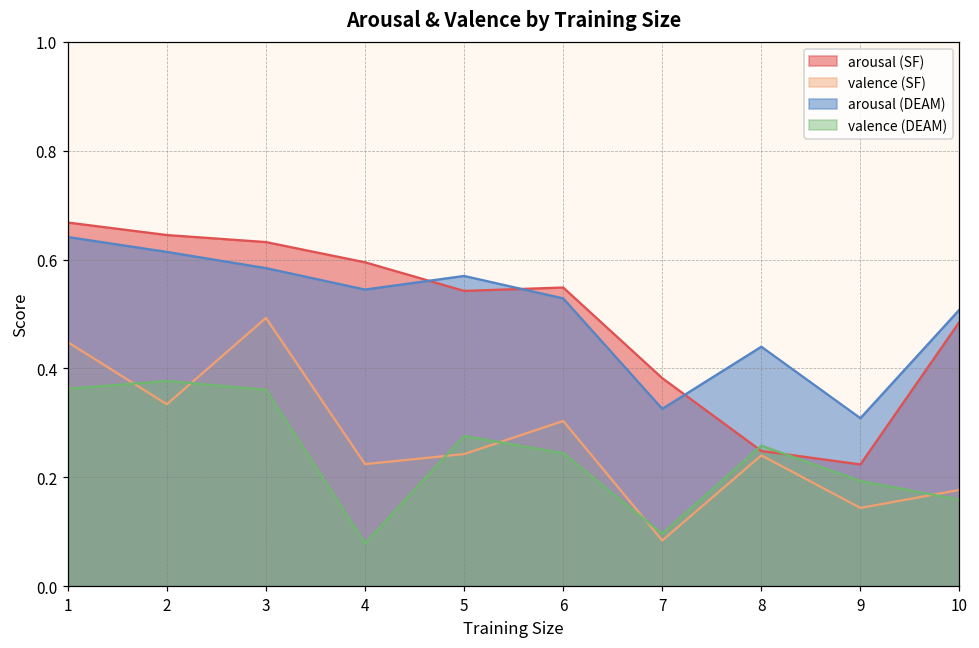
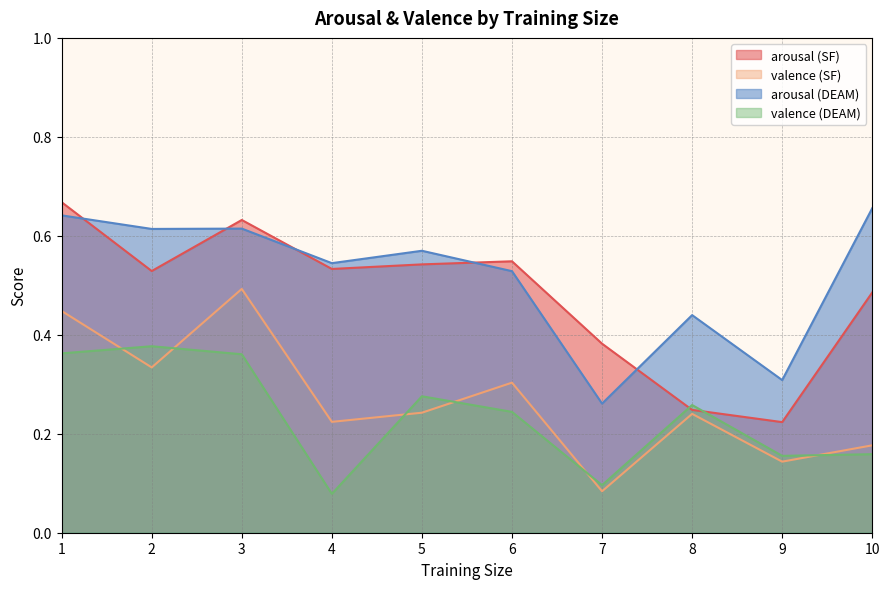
arousal (SF), 2: 0.64 -> 0.53
arousal (DEAM), 3: 0.58 -> 0.61
arousal (SF), 4: 0.59 -> 0.53
arousal (DEAM), 7: 0.33 -> 0.26
valence (DEAM), 9: 0.19 -> 0.16
arousal (DEAM), 10: 0.51 -> 0.66
